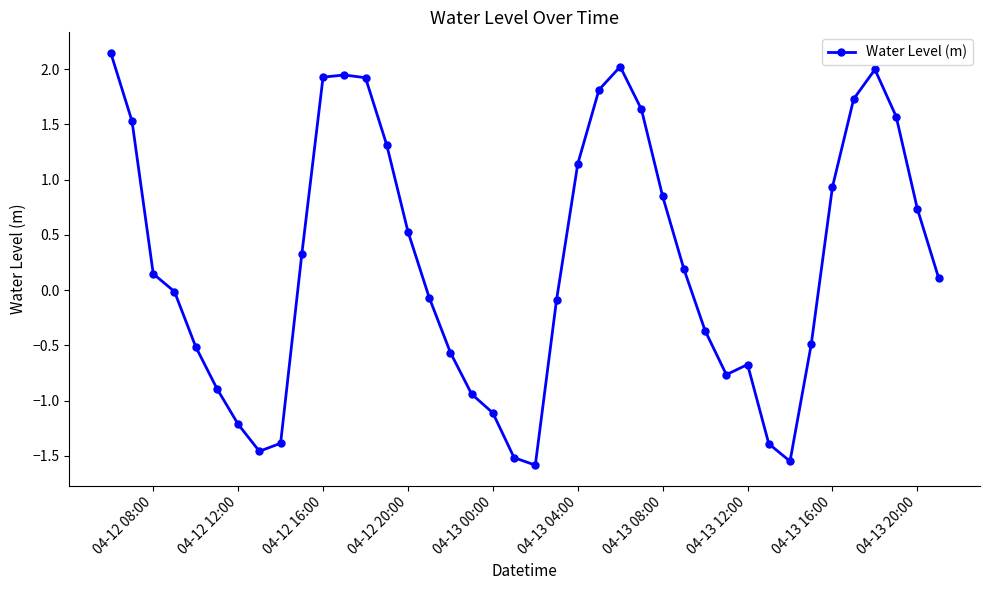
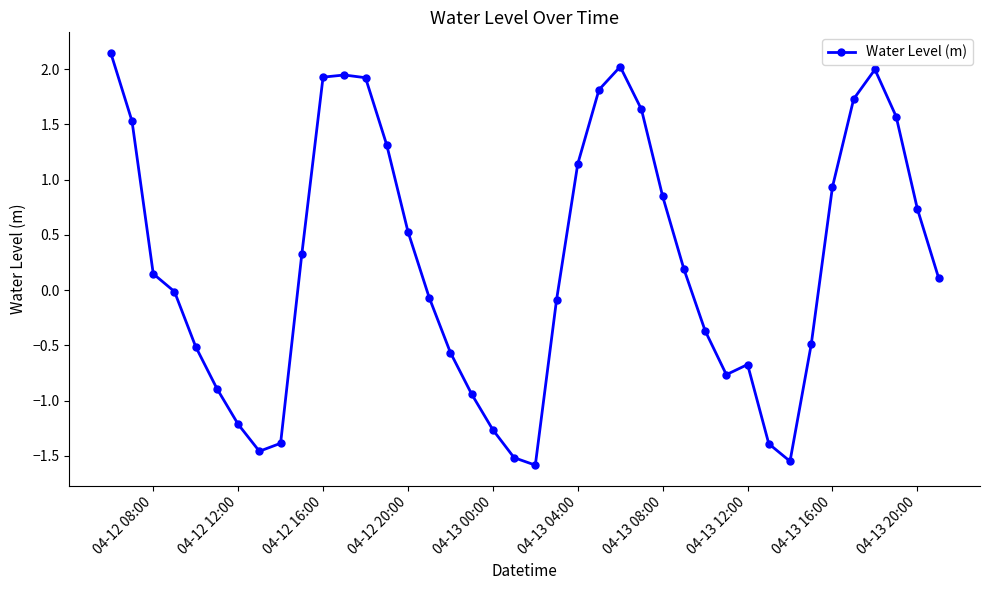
04-13 00:00: -1.11 -> -1.26
